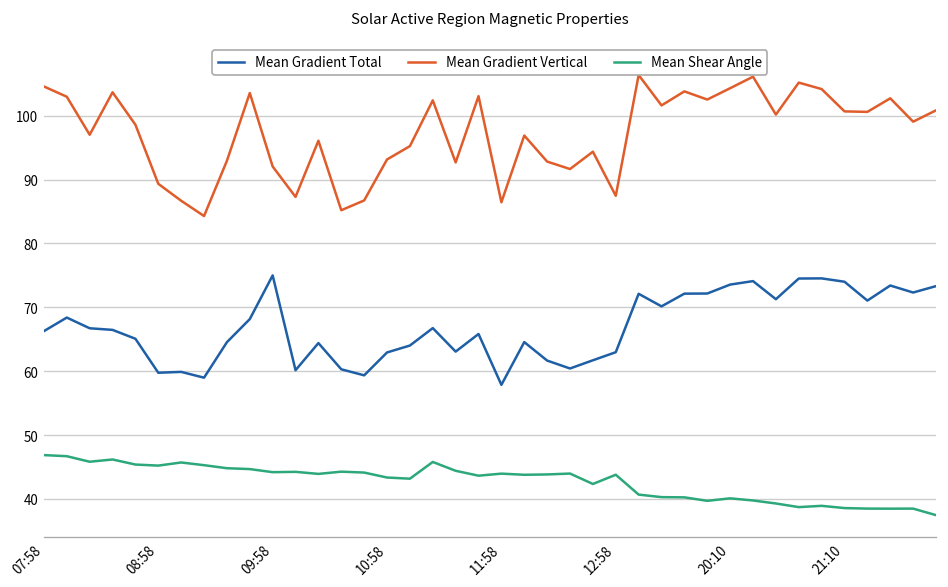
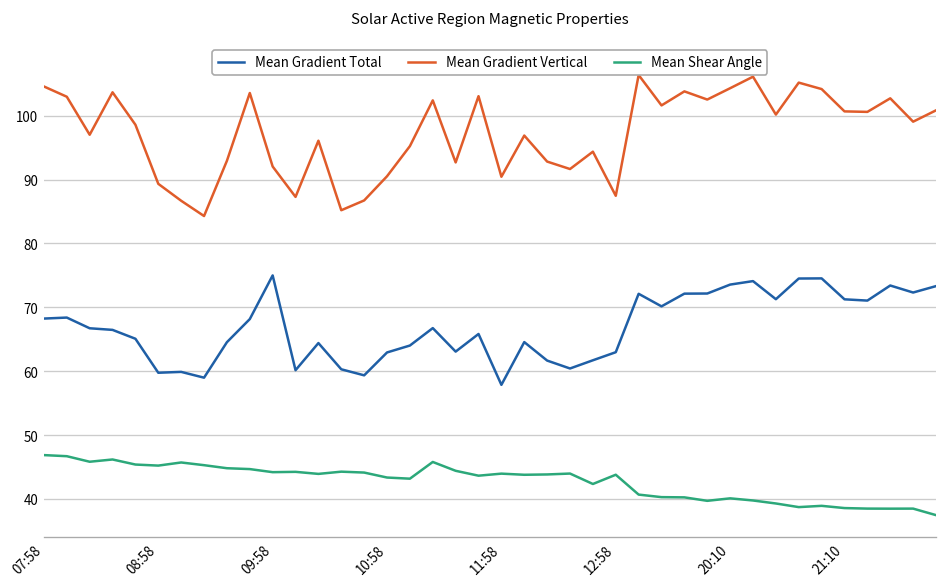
Mean Gradient Total, 07:58: 66 -> 68
Mean Gradient Vertical, 10:58: 93 -> 91
Mean Gradient Vertical, 11:58: 86 -> 90
Mean Gradient Total, 21:10: 74 -> 71
